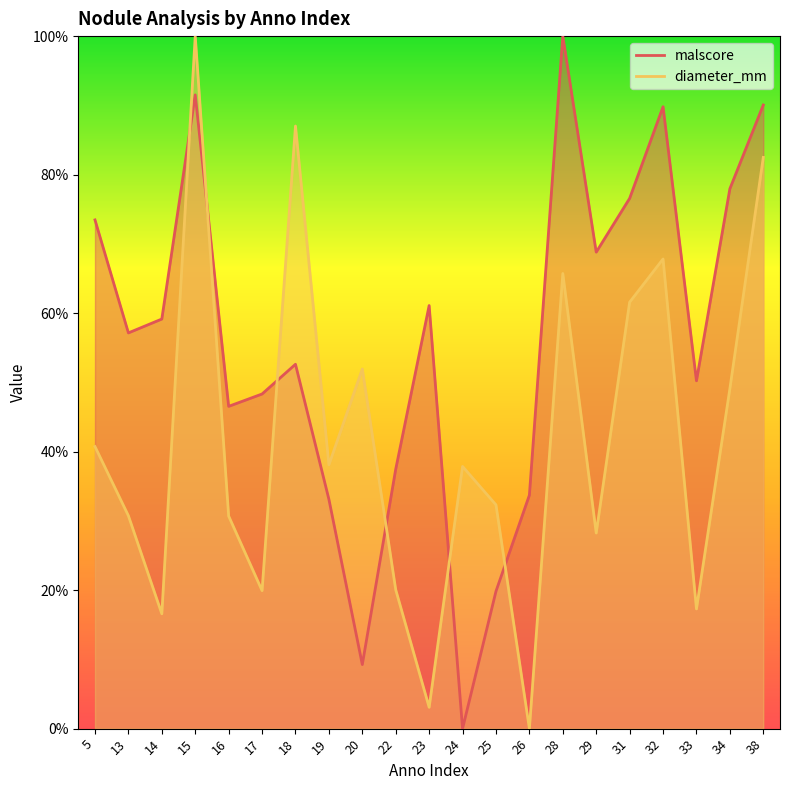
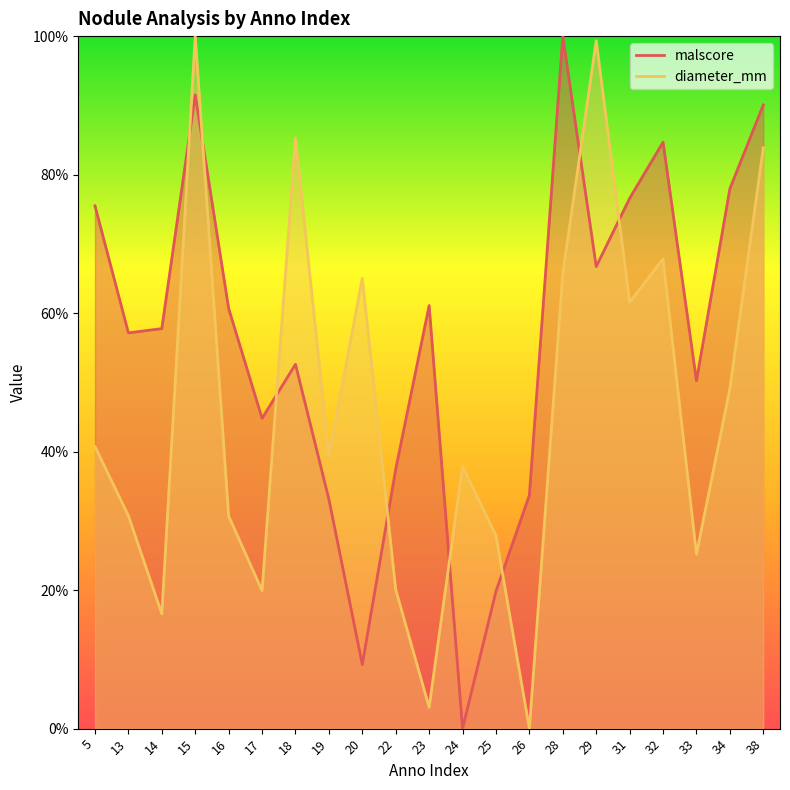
malscore, 5: 73% -> 75%
malscore, 14: 59% -> 58%
malscore, 16: 47% -> 61%
malscore, 17: 48% -> 45%
diameter_mm, 18: 87% -> 85%
diameter_mm, 19: 38% -> 39%
diameter_mm, 20: 52% -> 65%
diameter_mm, 25: 32% -> 28%
malscore, 29: 69% -> 67%
diameter_mm, 29: 28% -> 99%
malscore, 32: 90% -> 85%
diameter_mm, 33: 17% -> 25%
diameter_mm, 38: 82% -> 84%
